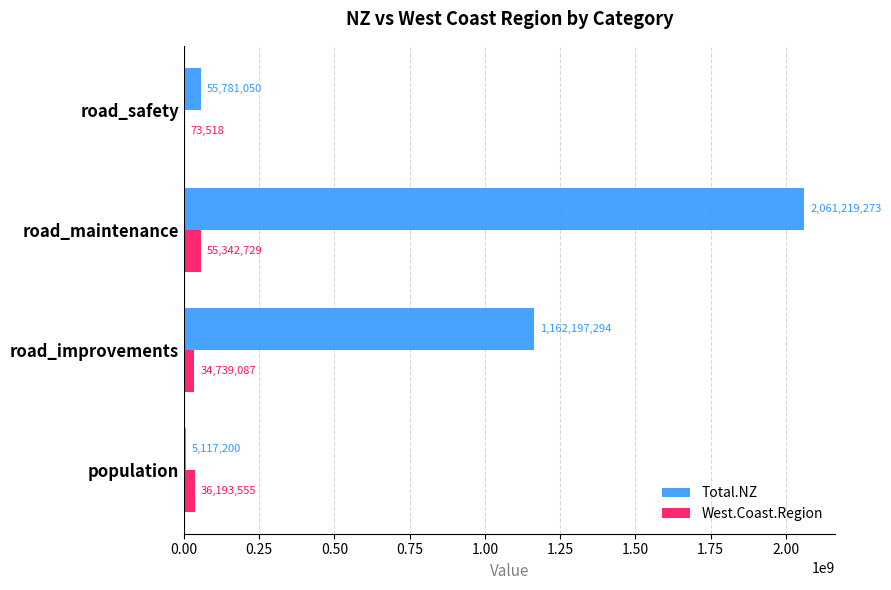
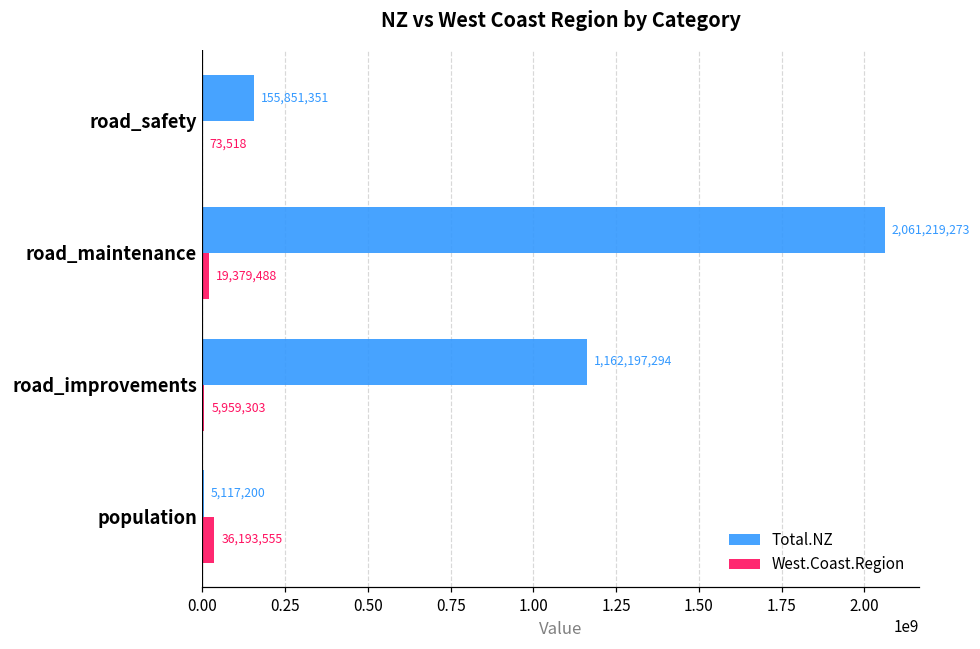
Total.NZ, road_safety: 55,781,050 -> 155,851,351
West.Coast.Region, road_maintenance: 55,342,729 -> 19,379,488
West.Coast.Region, road_improvements: 34,739,087 -> 5,959,303
